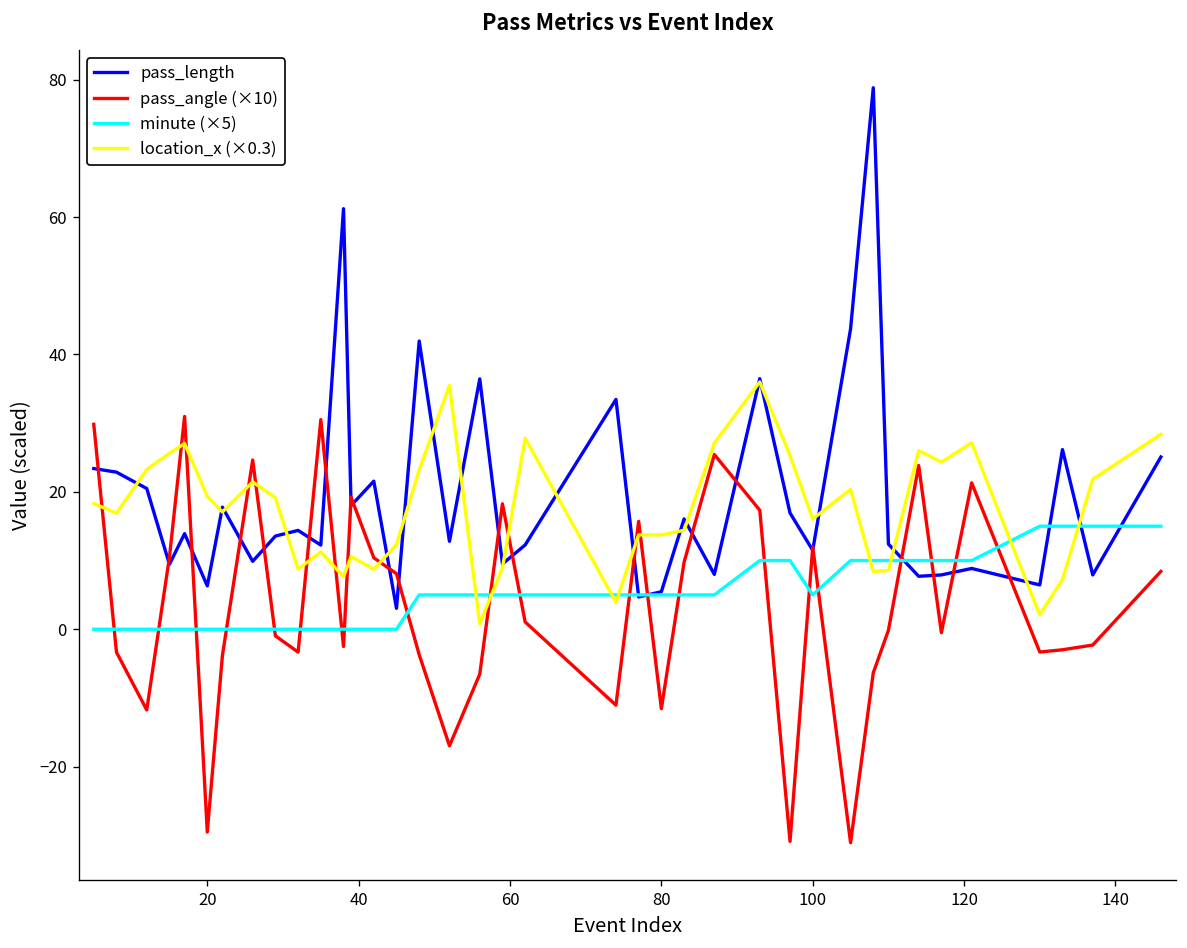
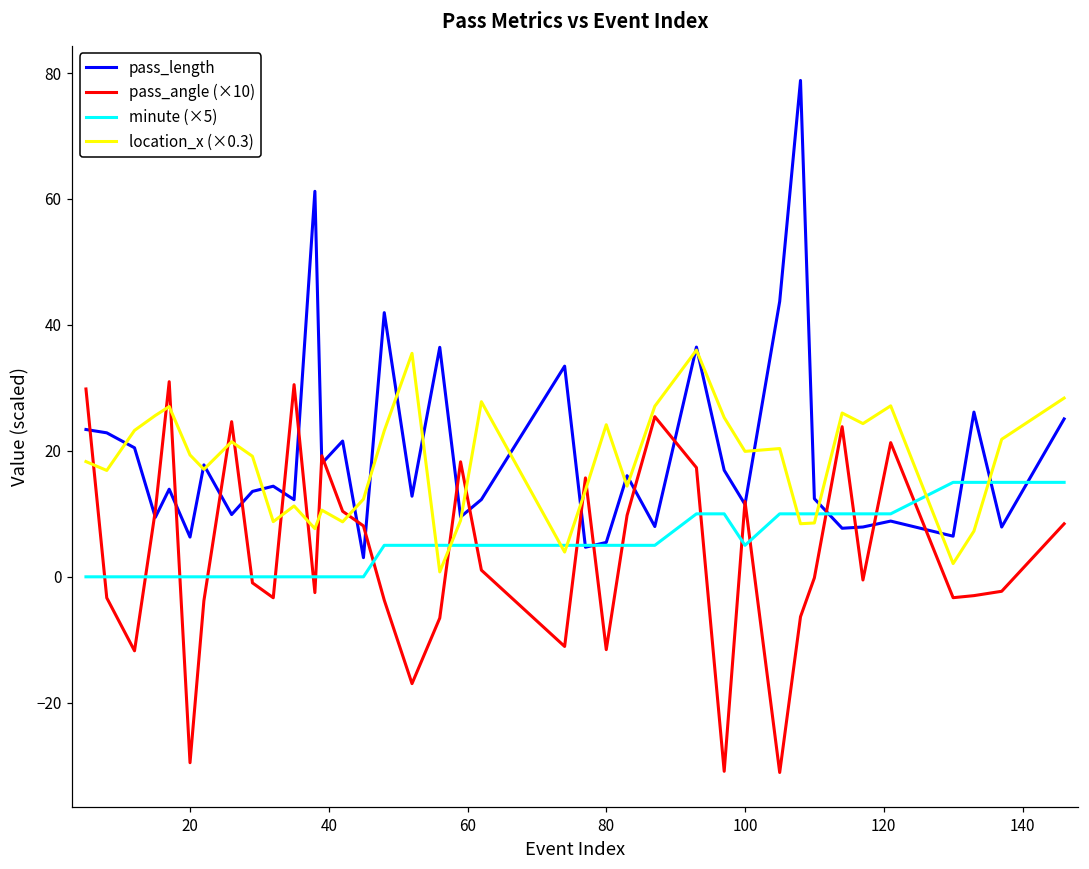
location_x (×0.3), 80: 14 -> 24
location_x (×0.3), 100: 16 -> 20
